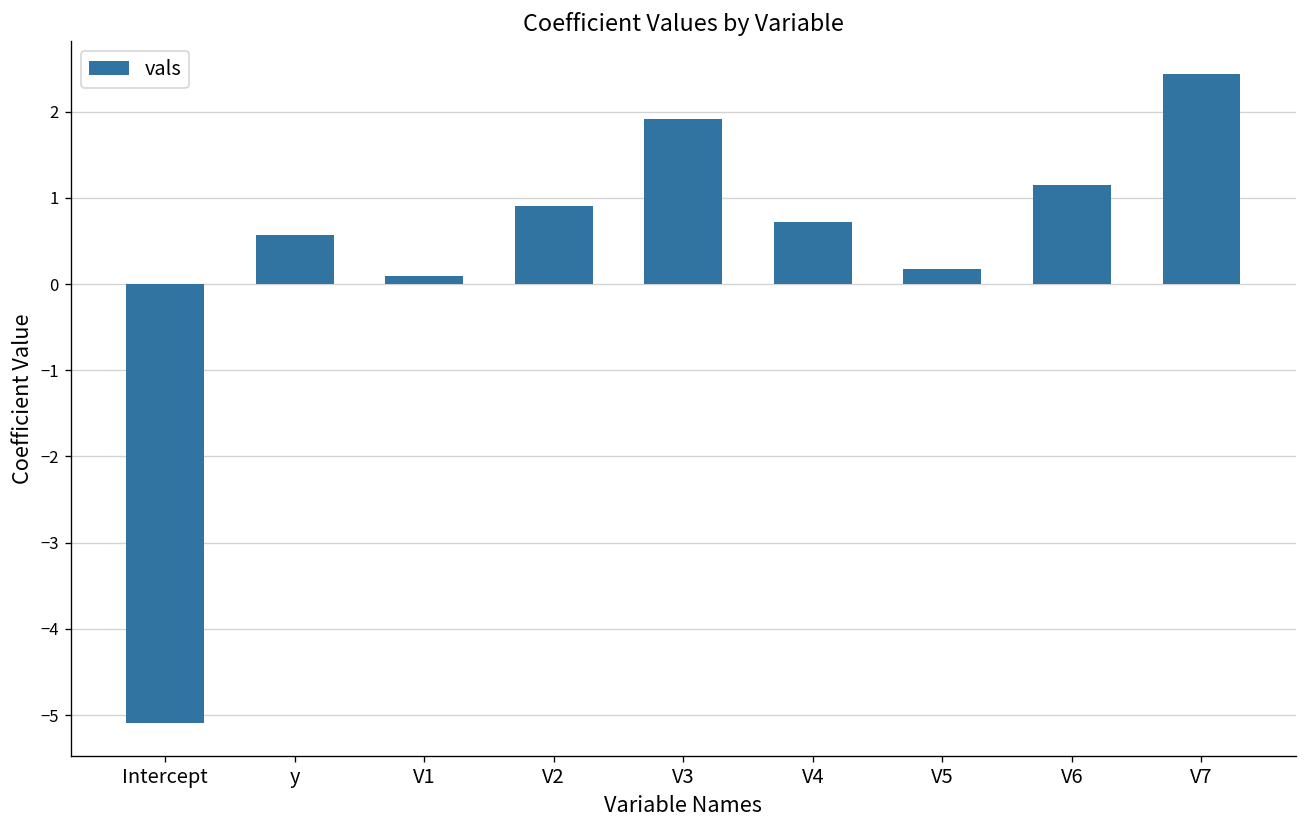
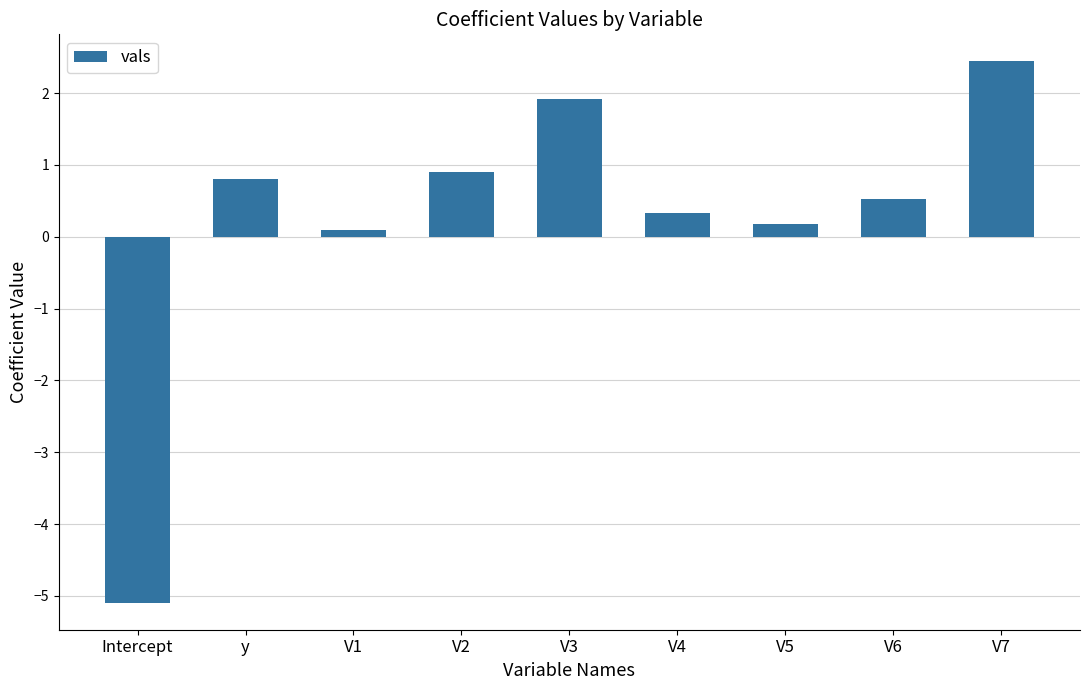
y: 0.6 -> 0.8
V4: 0.7 -> 0.3
V6: 1.1 -> 0.5
